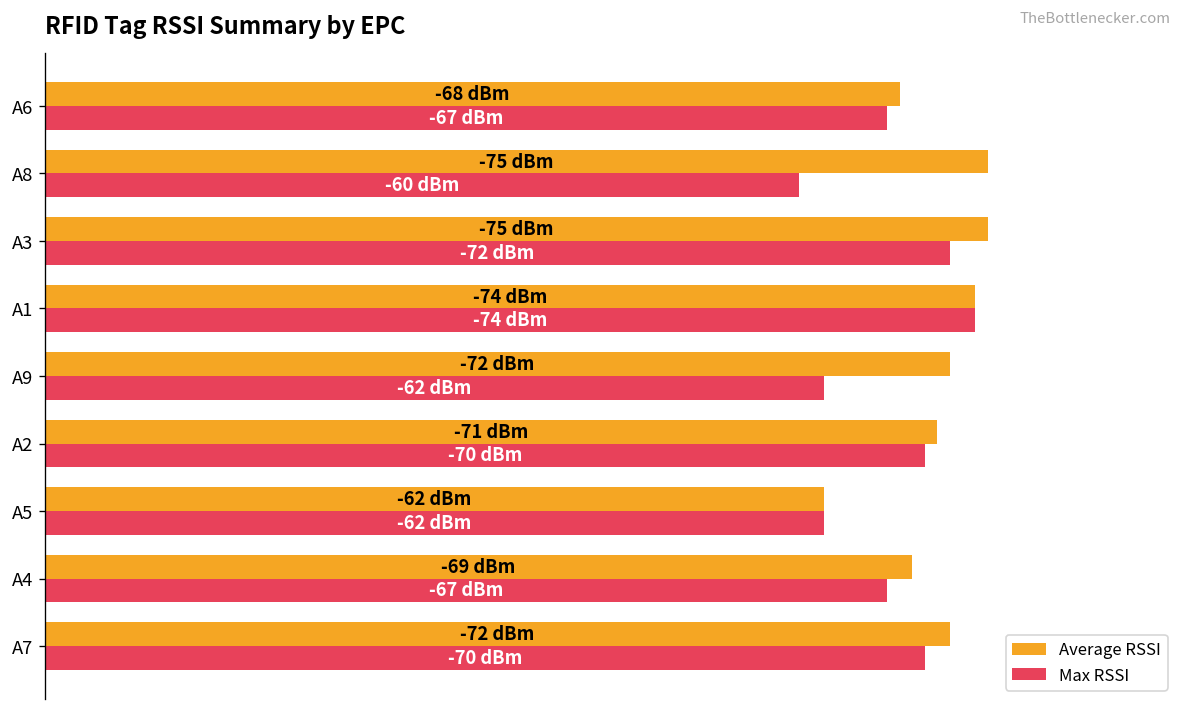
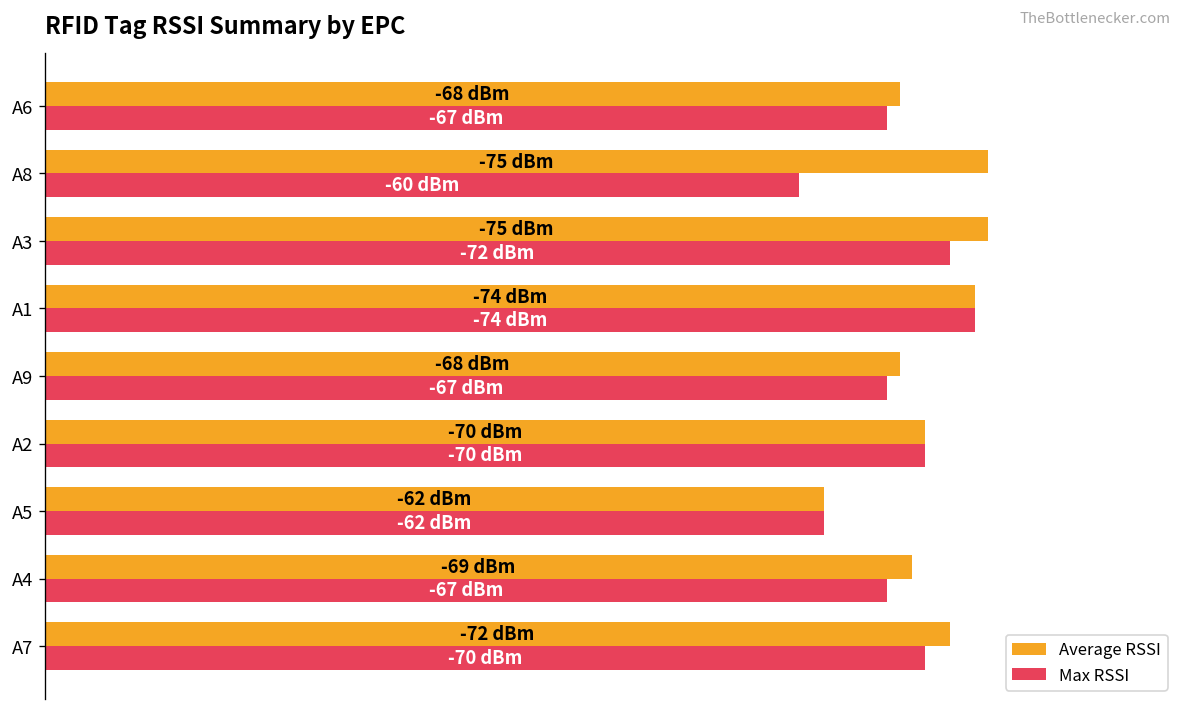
Average RSSI, A9: -72 -> -68
Max RSSI, A9: -62 -> -67
Average RSSI, A2: -71 -> -70
